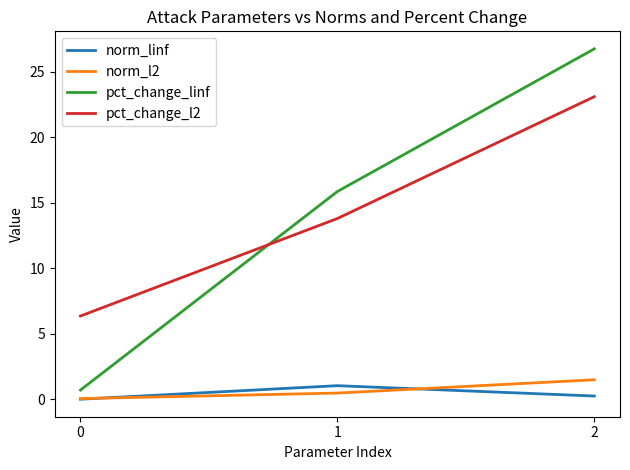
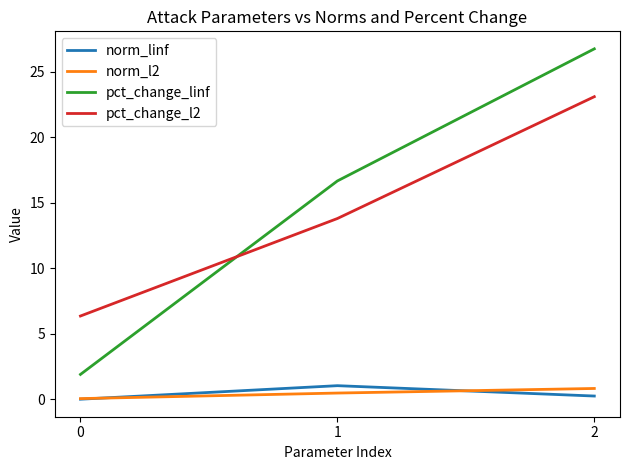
pct_change_linf, 0: 0.7 -> 1.9
pct_change_linf, 1: 15.9 -> 16.7
norm_l2, 2: 1.5 -> 0.8
